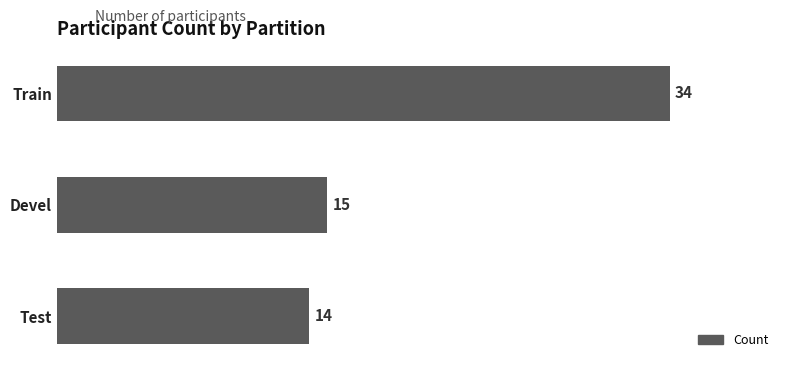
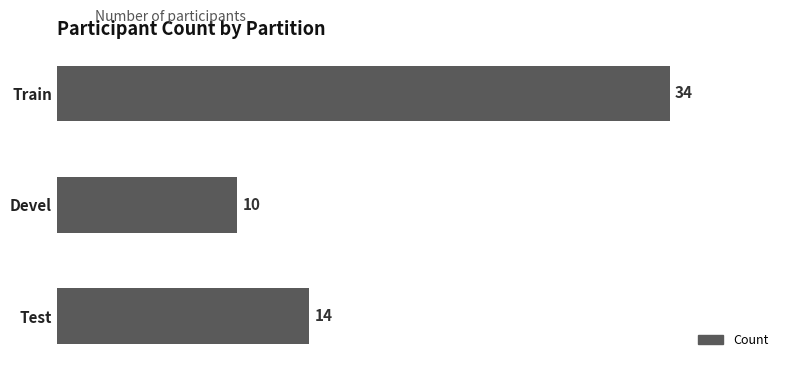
Devel: 15 -> 10
